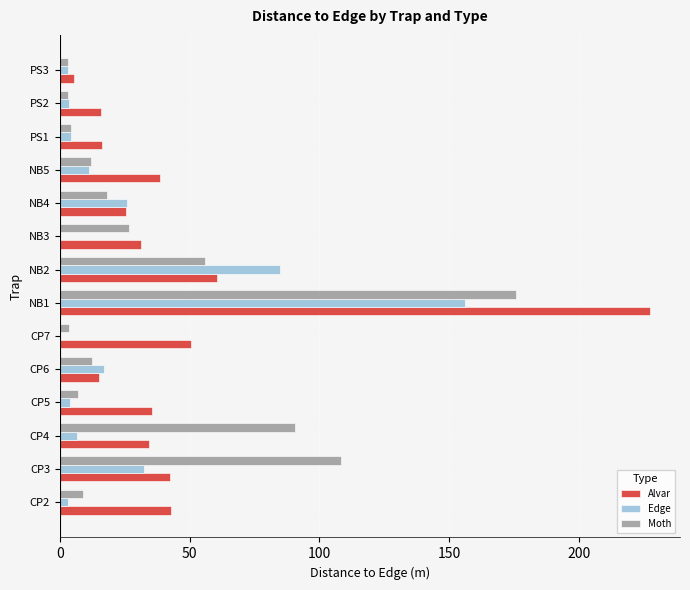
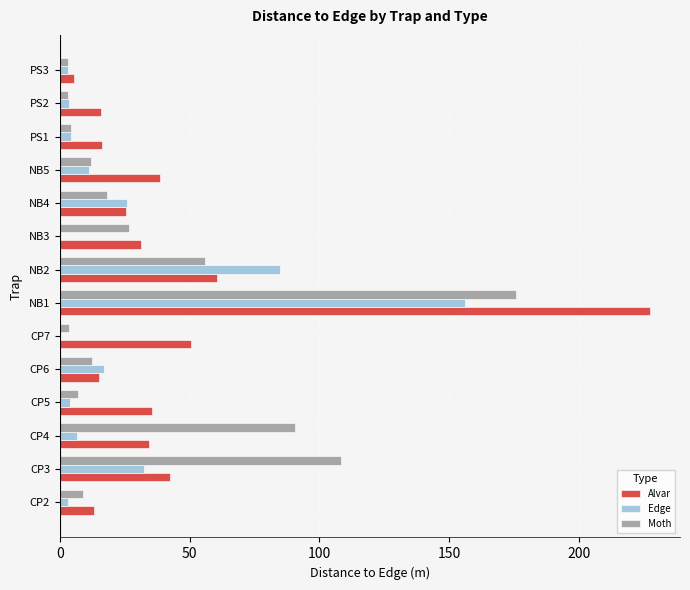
Alvar, CP2: 43 -> 13
